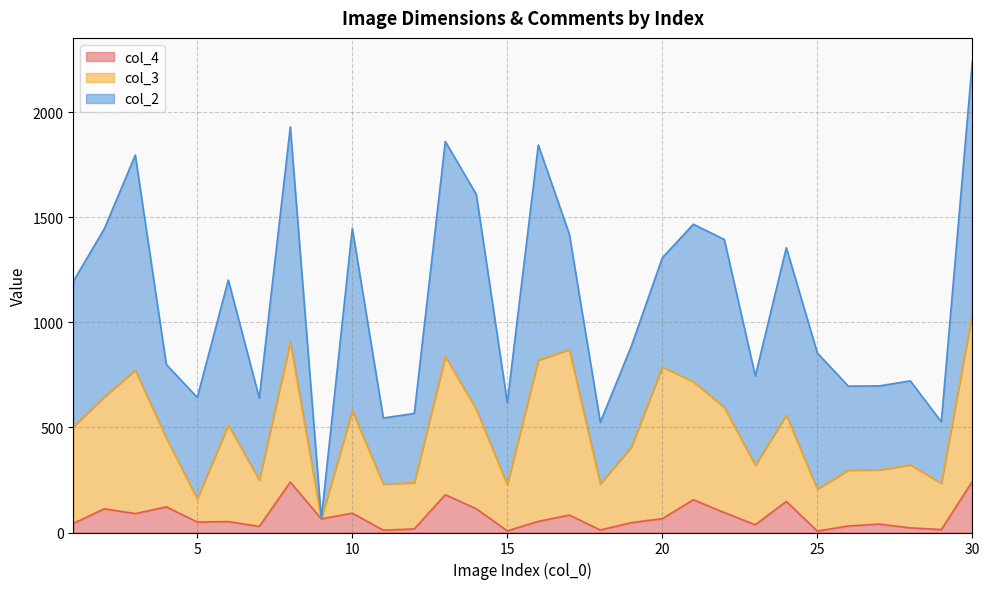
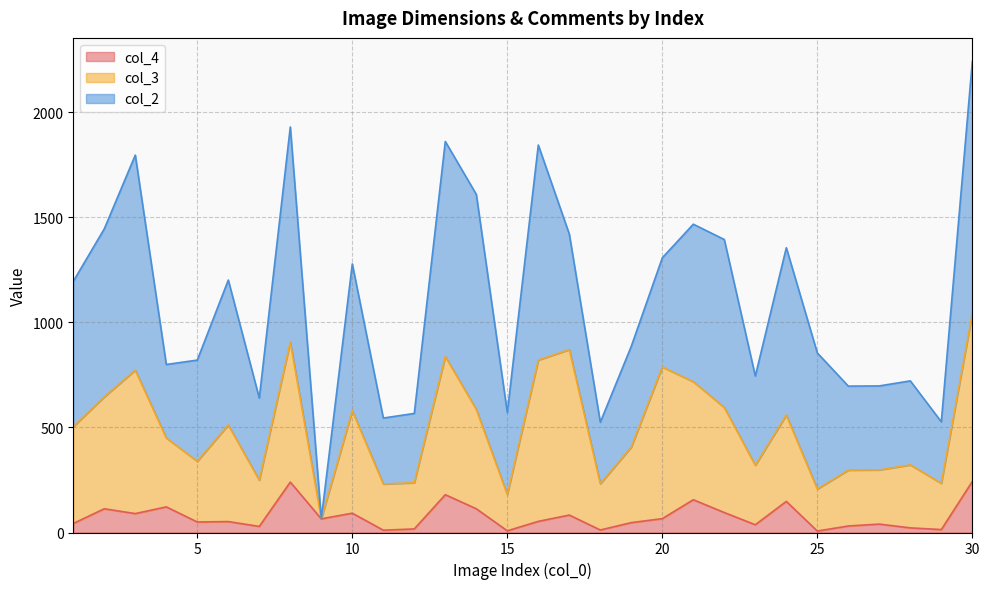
col_3, 5: 110 -> 290
col_2, 10: 870 -> 700
col_3, 15: 220 -> 170
